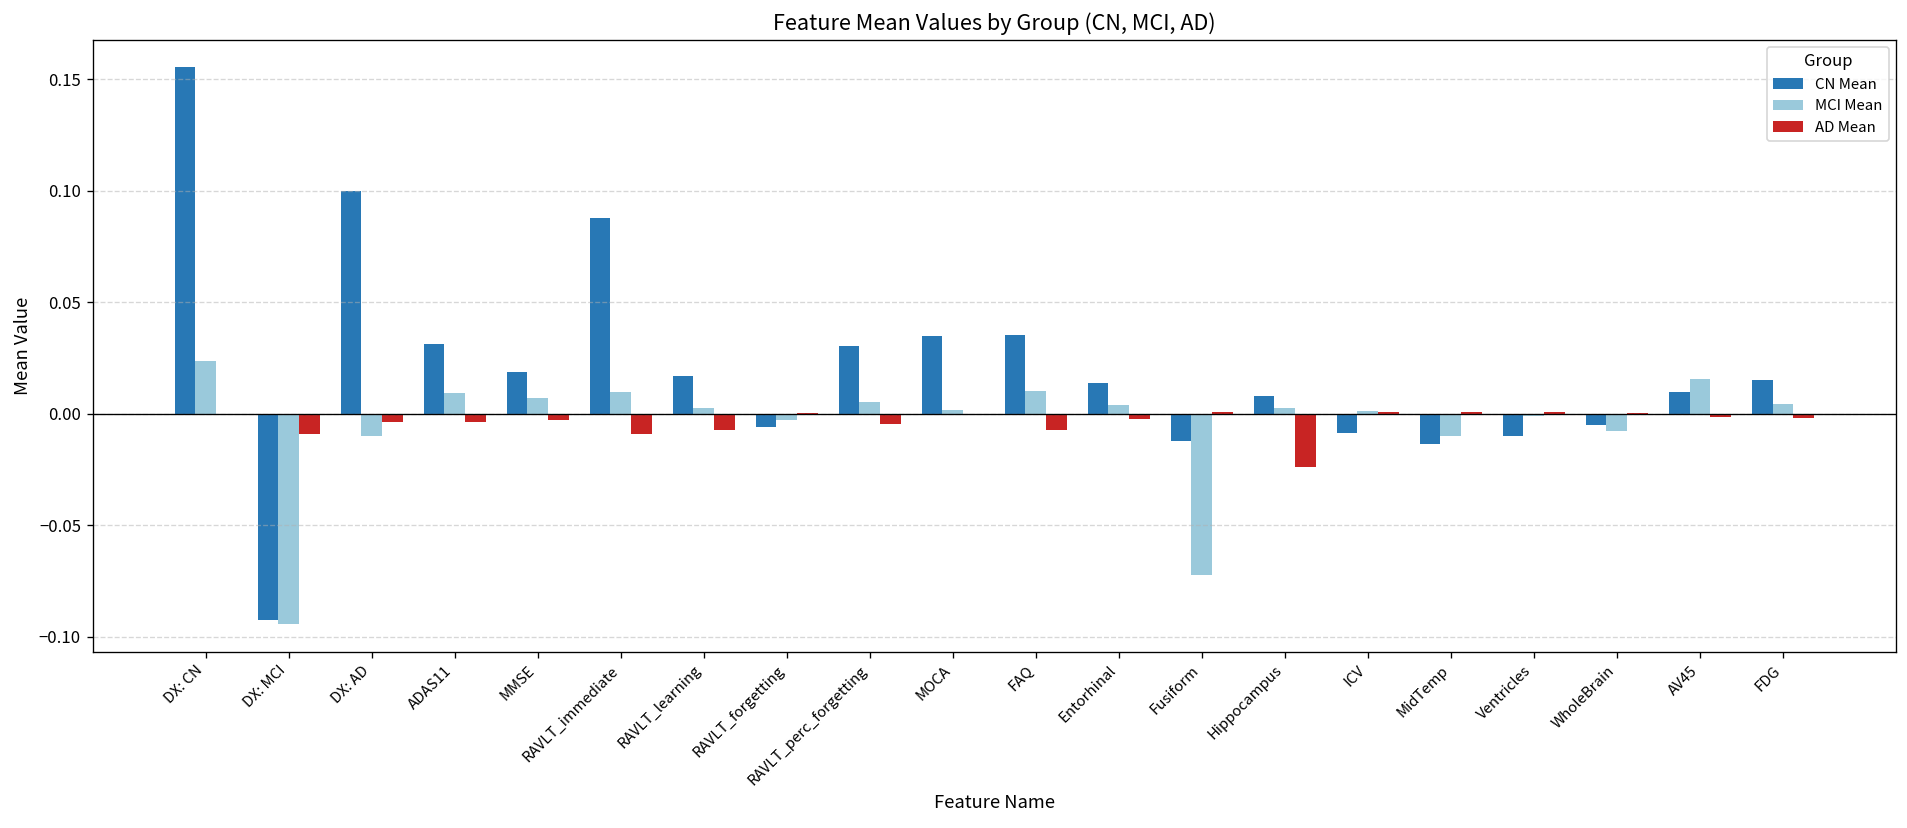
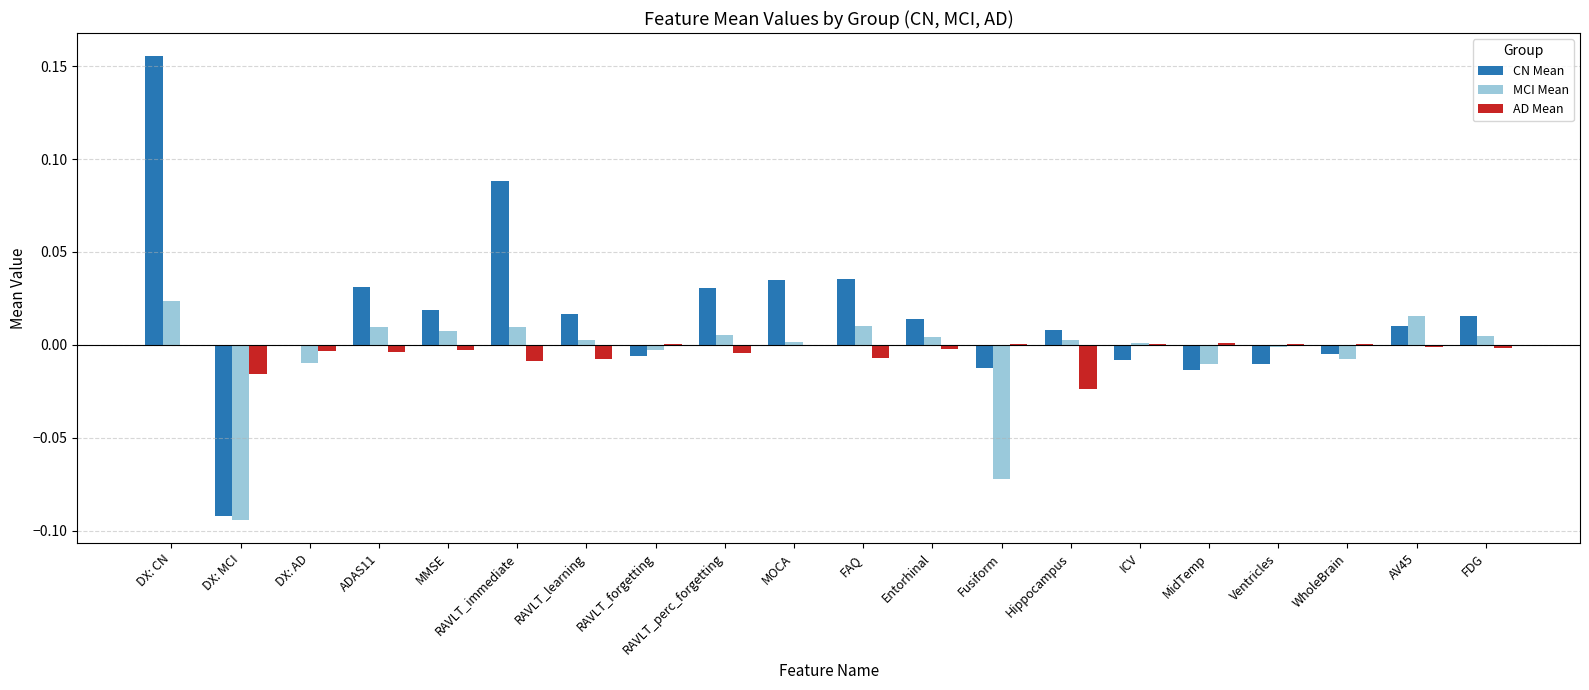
AD Mean, DX: MCI: -0.009 -> -0.015
CN Mean, DX: AD: 0.1 -> 0.0
